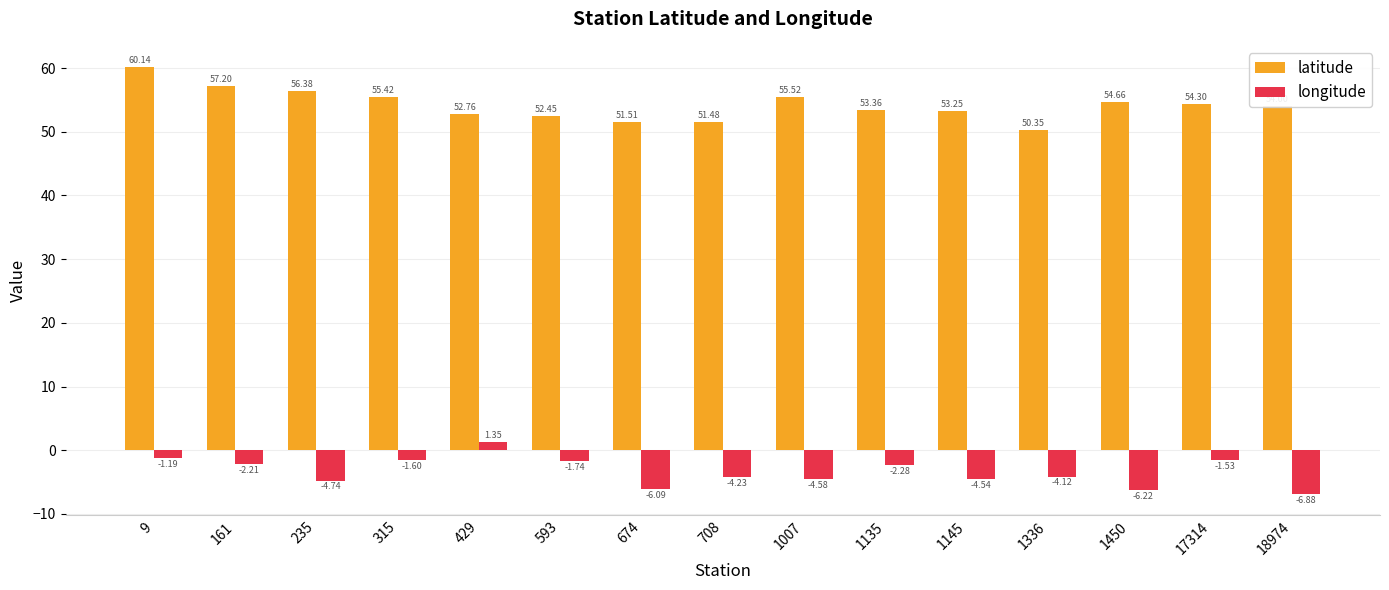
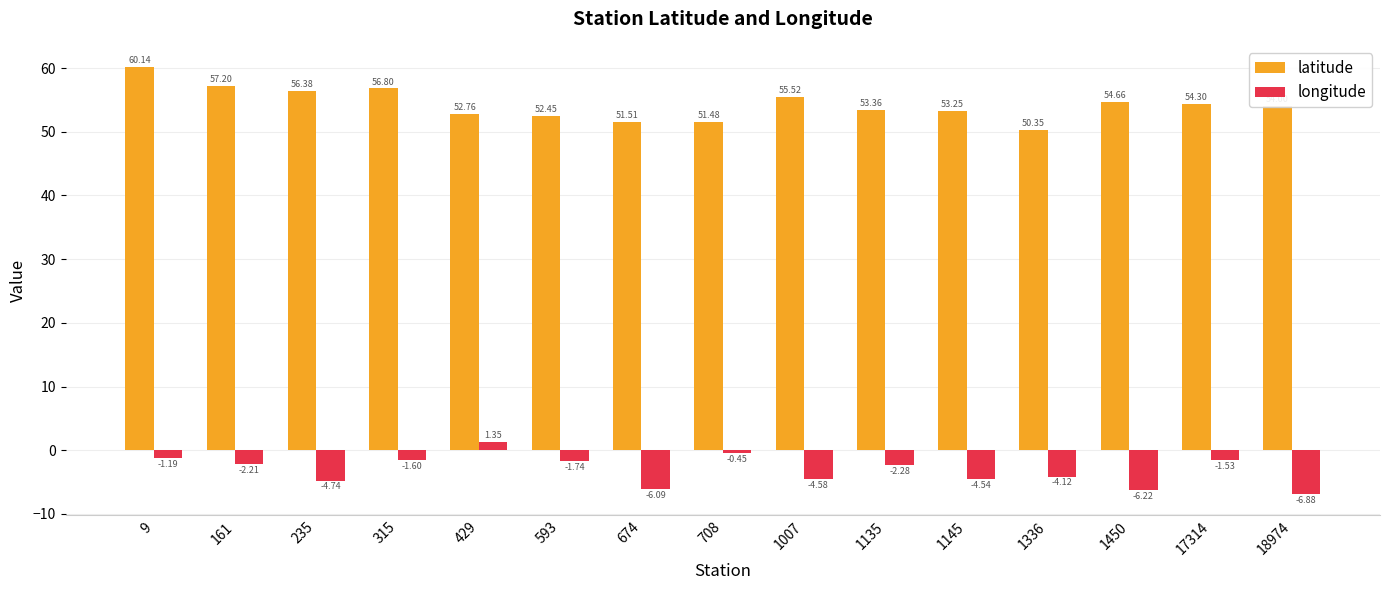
latitude, 315: 55.42 -> 56.80
longitude, 708: -4.23 -> -0.45
